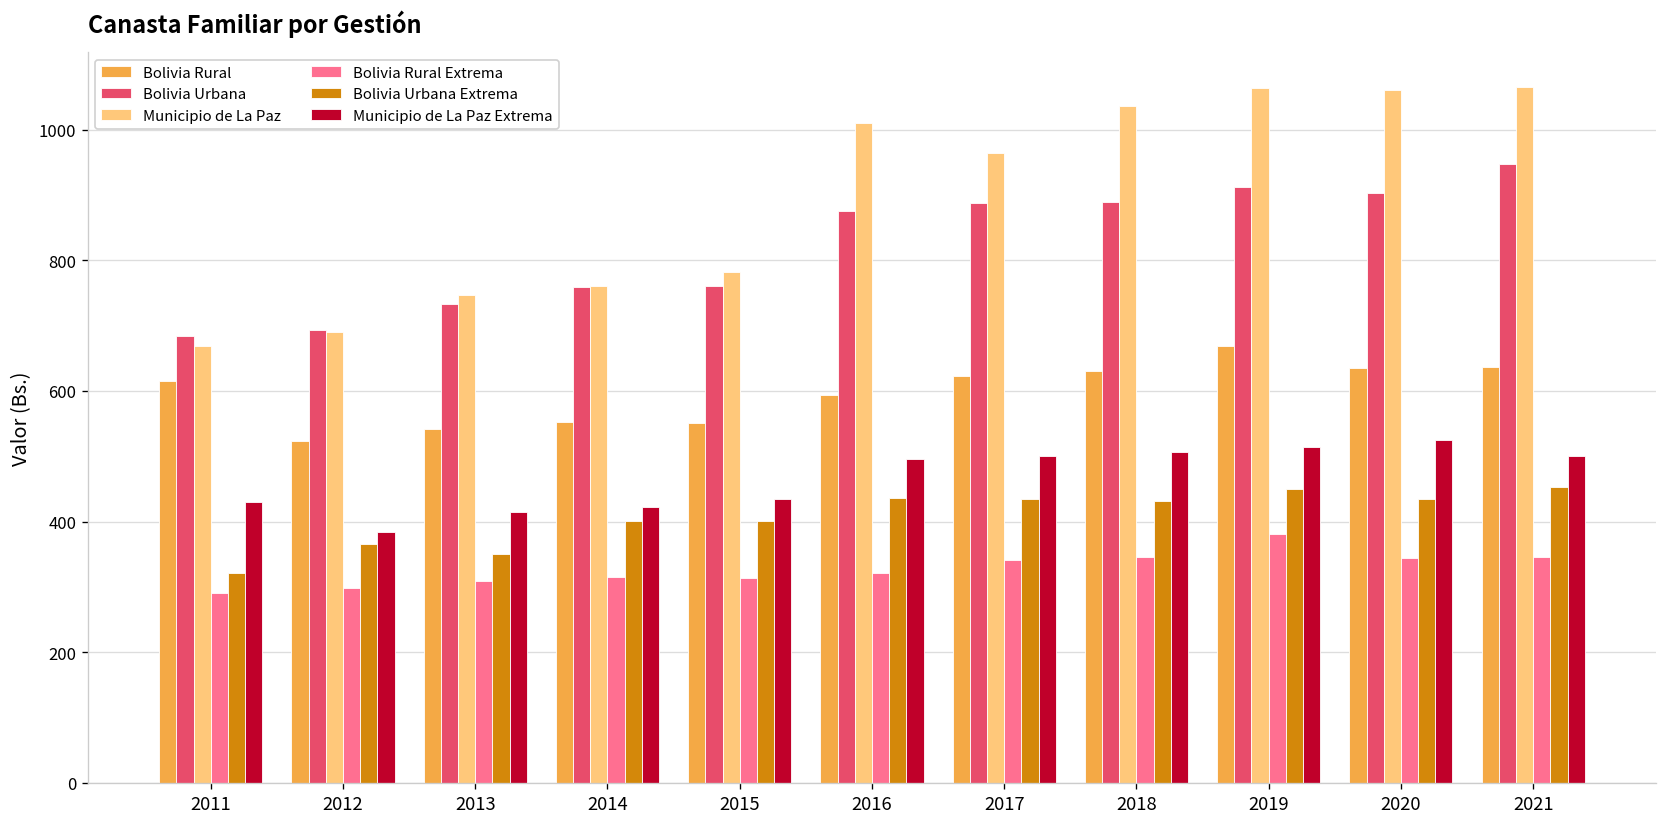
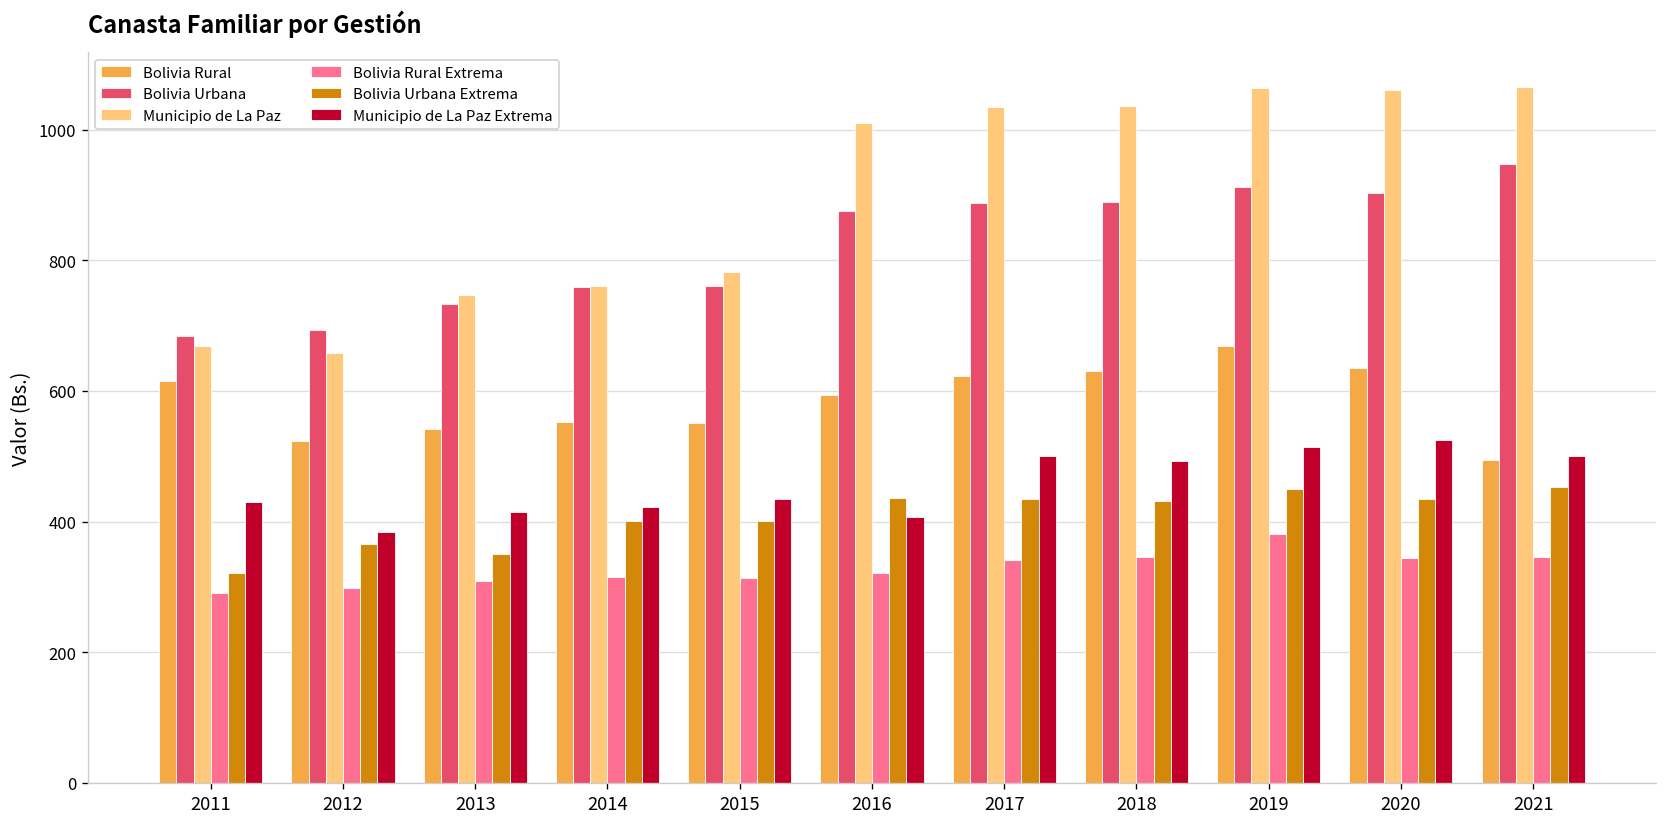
Municipio de La Paz, 2012: 690 -> 660
Municipio de La Paz Extrema, 2016: 500 -> 410
Municipio de La Paz, 2017: 960 -> 1030
Municipio de La Paz Extrema, 2018: 510 -> 490
Bolivia Rural, 2021: 640 -> 490
